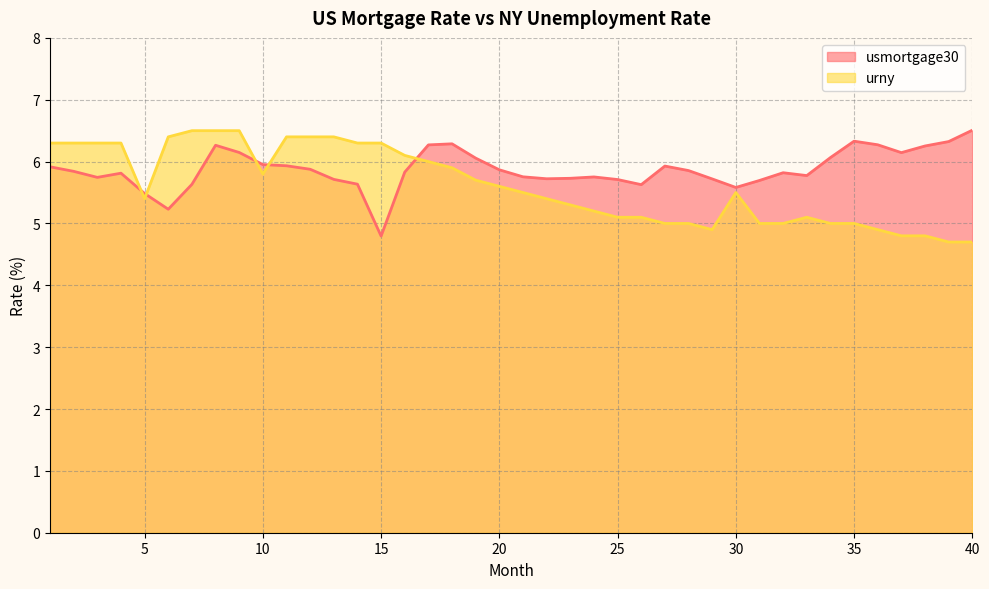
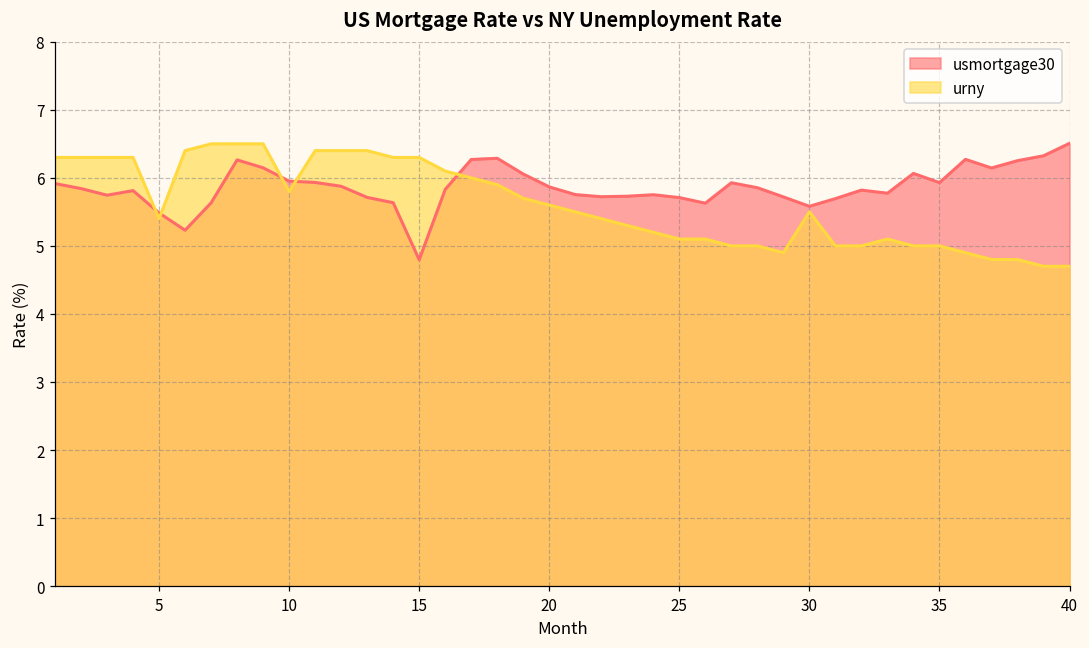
usmortgage30, 35: 6.3 -> 5.9
